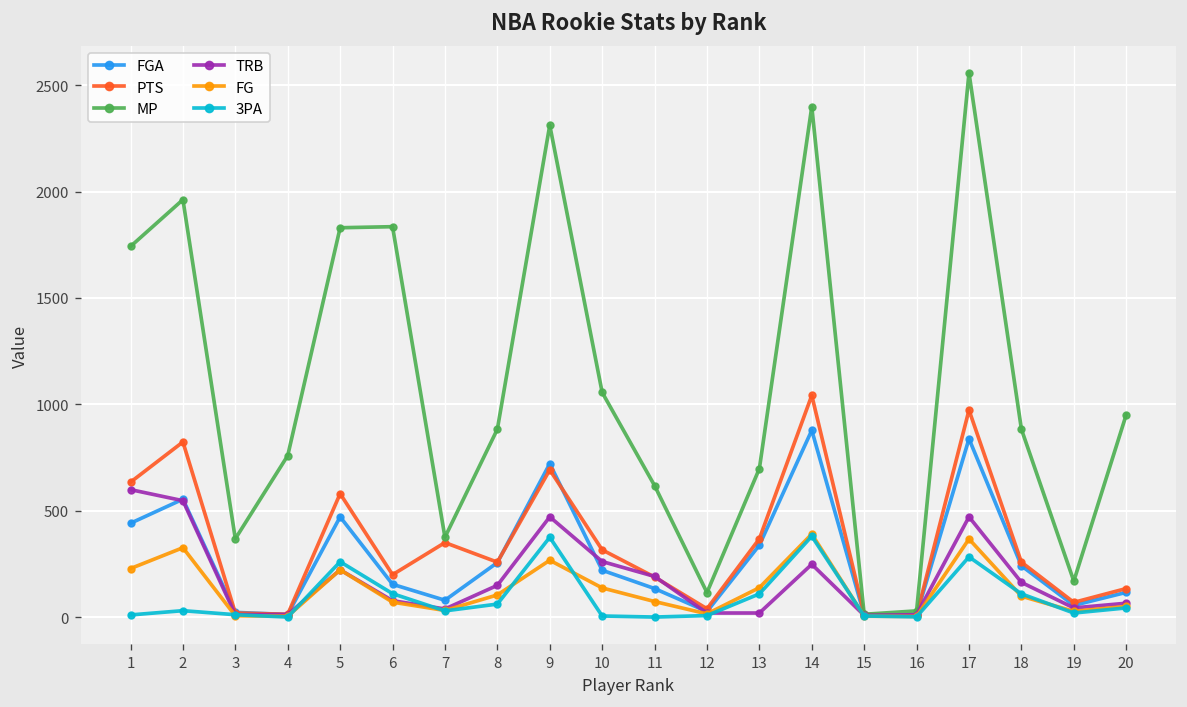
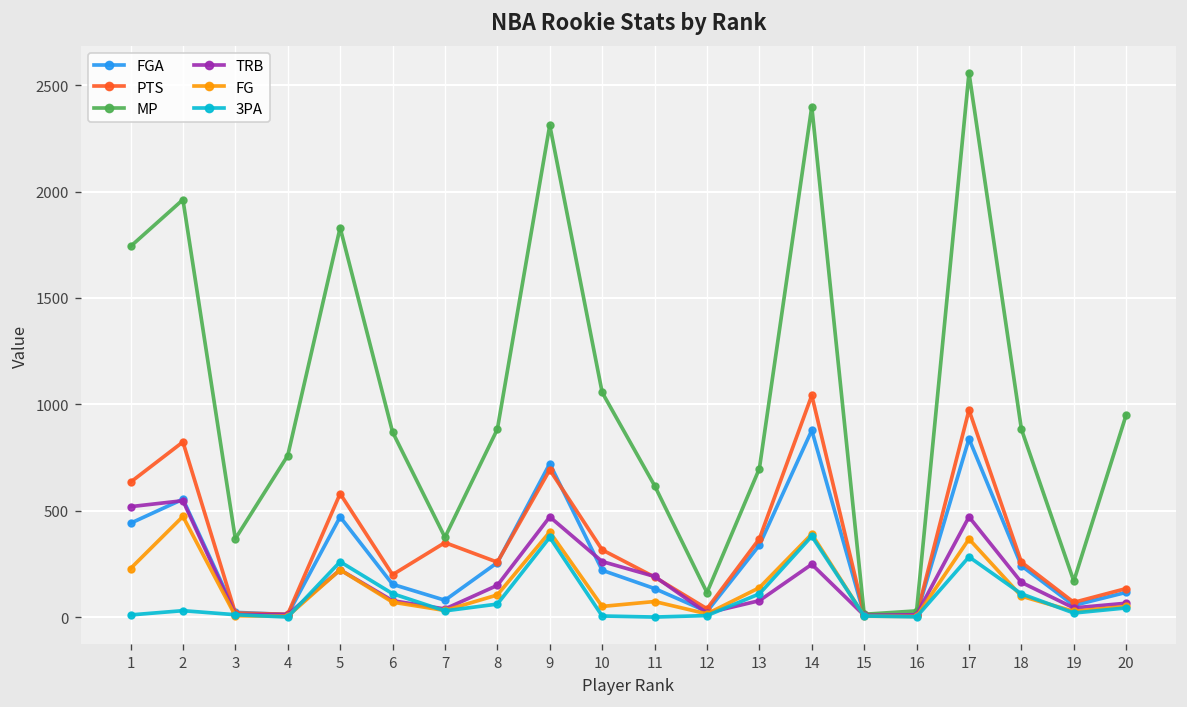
TRB, 1: 600 -> 520
FG, 2: 330 -> 470
MP, 6: 1840 -> 870
FG, 9: 270 -> 400
FG, 10: 140 -> 50
TRB, 13: 20 -> 80
